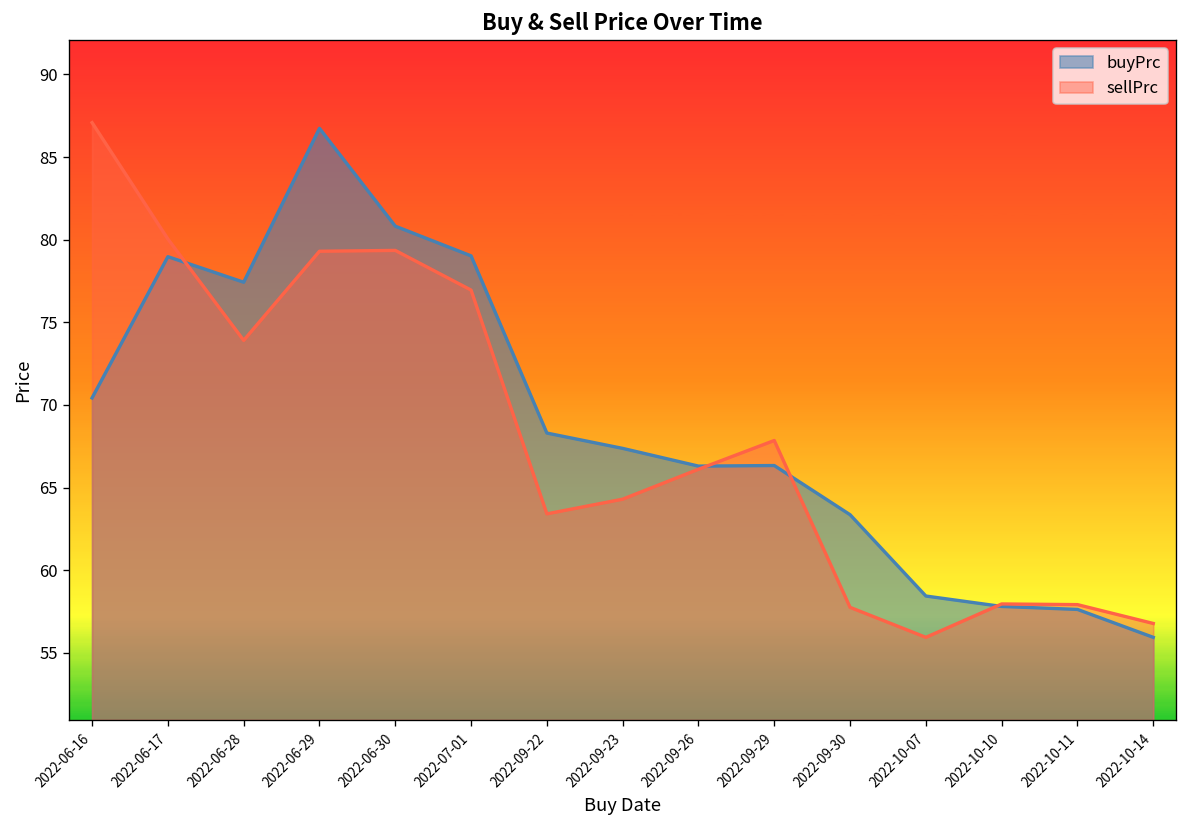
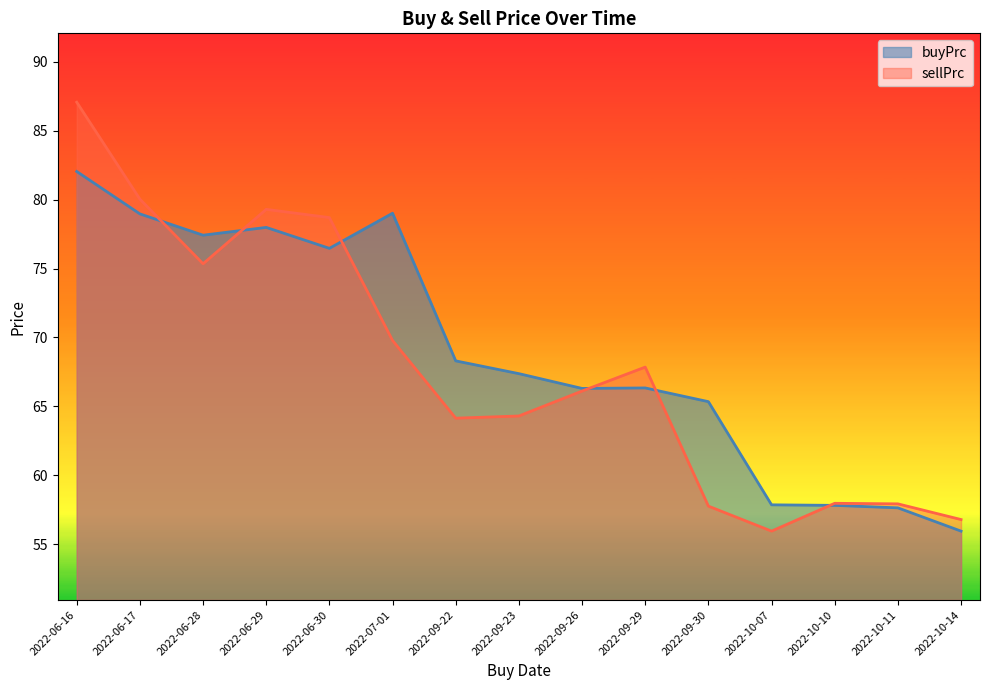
buyPrc, 2022-06-16: 70.4 -> 82.1
sellPrc, 2022-06-28: 73.9 -> 75.3
buyPrc, 2022-06-29: 86.7 -> 78.0
buyPrc, 2022-06-30: 80.8 -> 76.5
sellPrc, 2022-06-30: 79.3 -> 78.7
sellPrc, 2022-07-01: 76.9 -> 69.8
sellPrc, 2022-09-22: 63.4 -> 64.1
buyPrc, 2022-09-30: 63.4 -> 65.3
buyPrc, 2022-10-07: 58.4 -> 57.8
